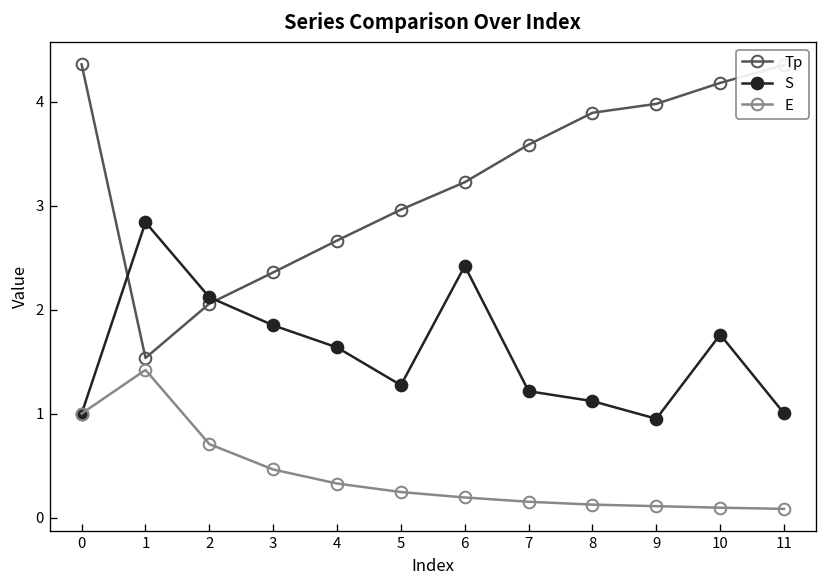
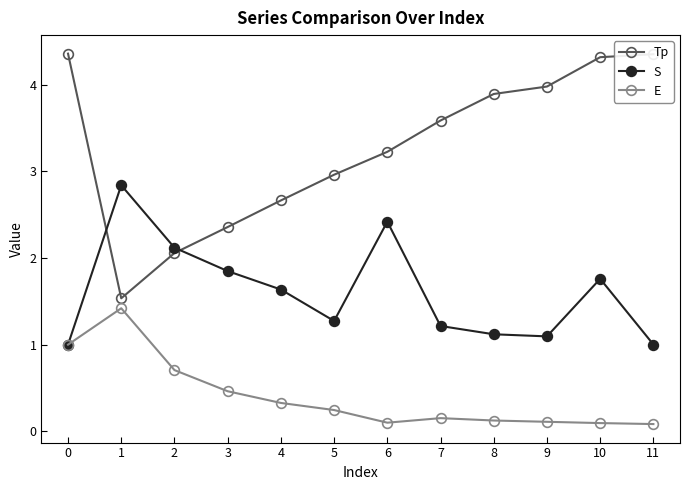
E, 6: 0.2 -> 0.1
S, 9: 1.0 -> 1.1
Tp, 10: 4.2 -> 4.3
